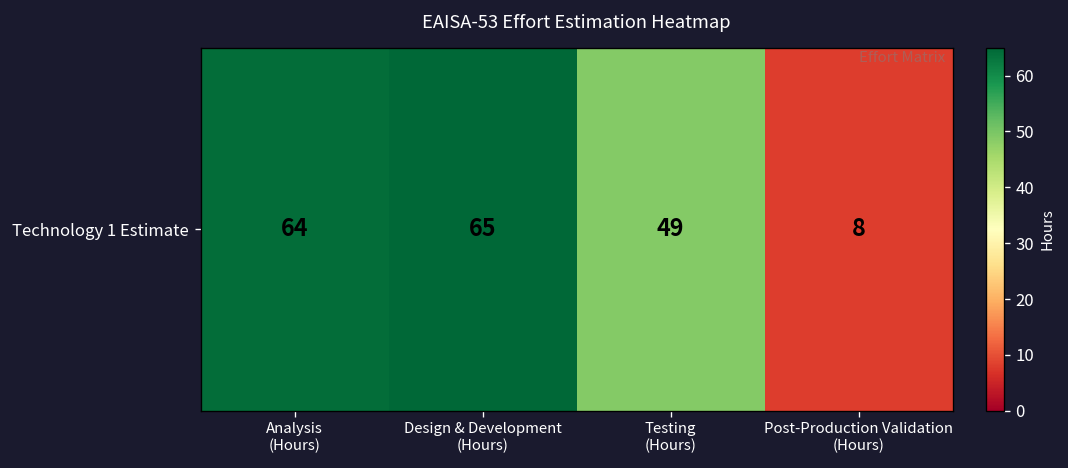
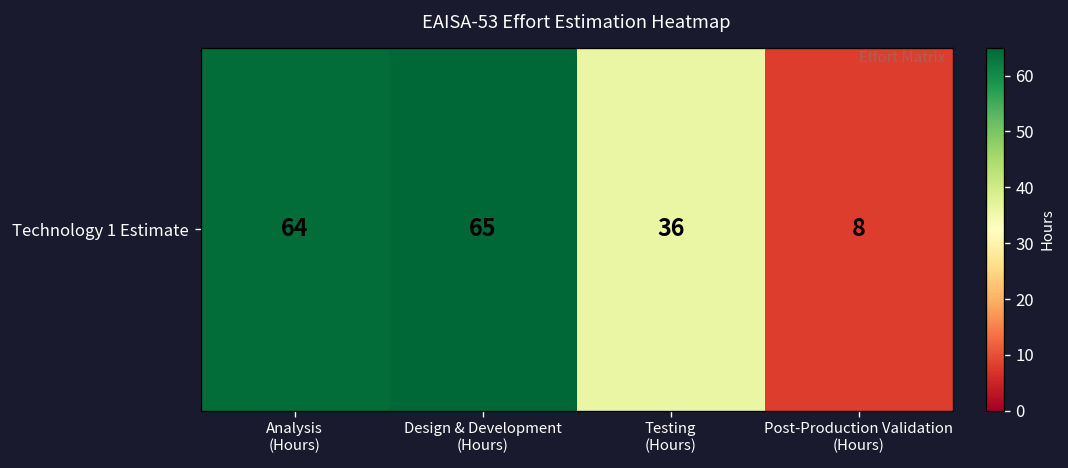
Technology 1 Estimate, Testing (Hours): 49 -> 36
